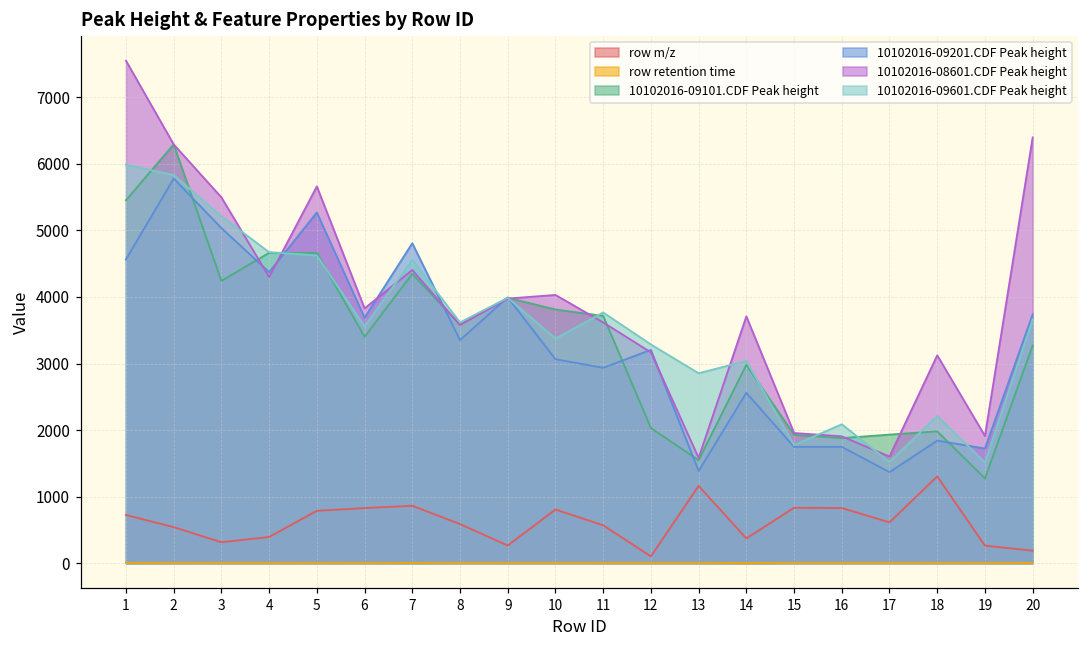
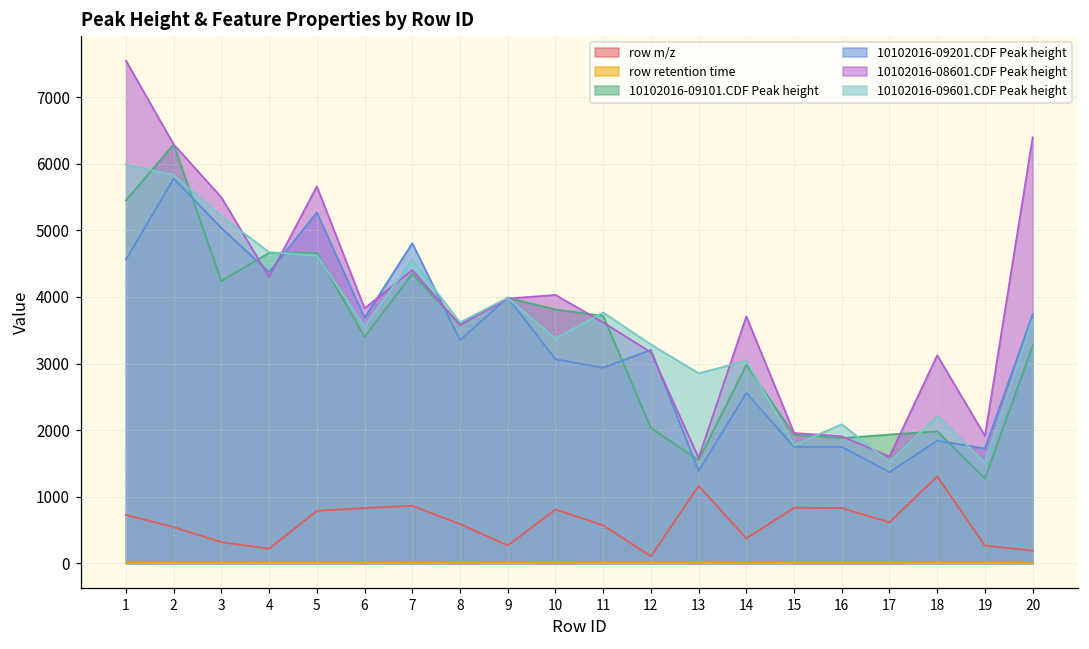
row m/z, 4: 400 -> 200
